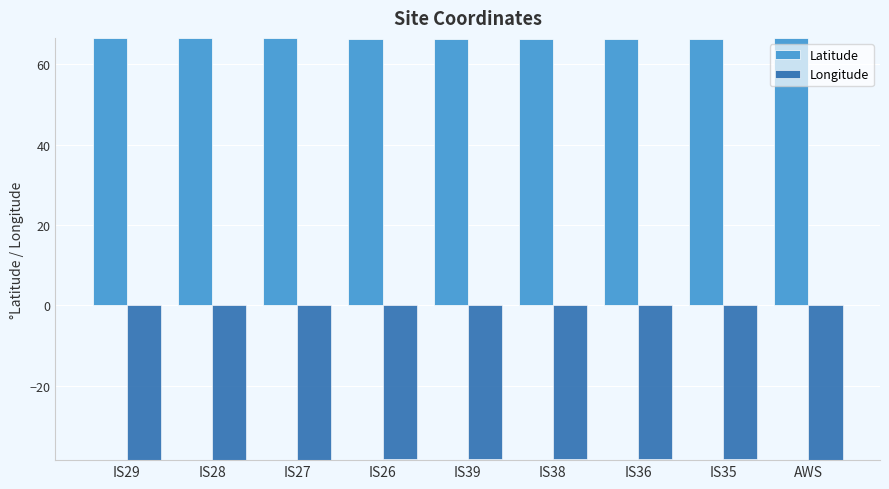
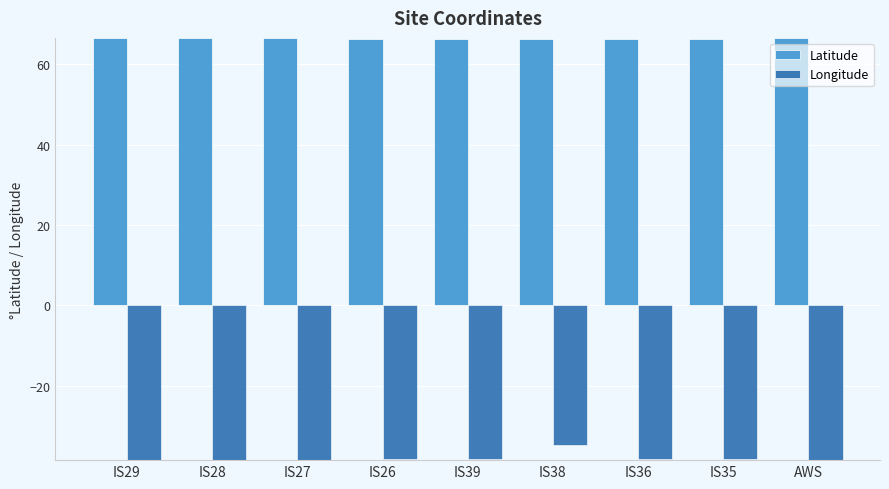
Longitude, IS38: -38 -> -35
